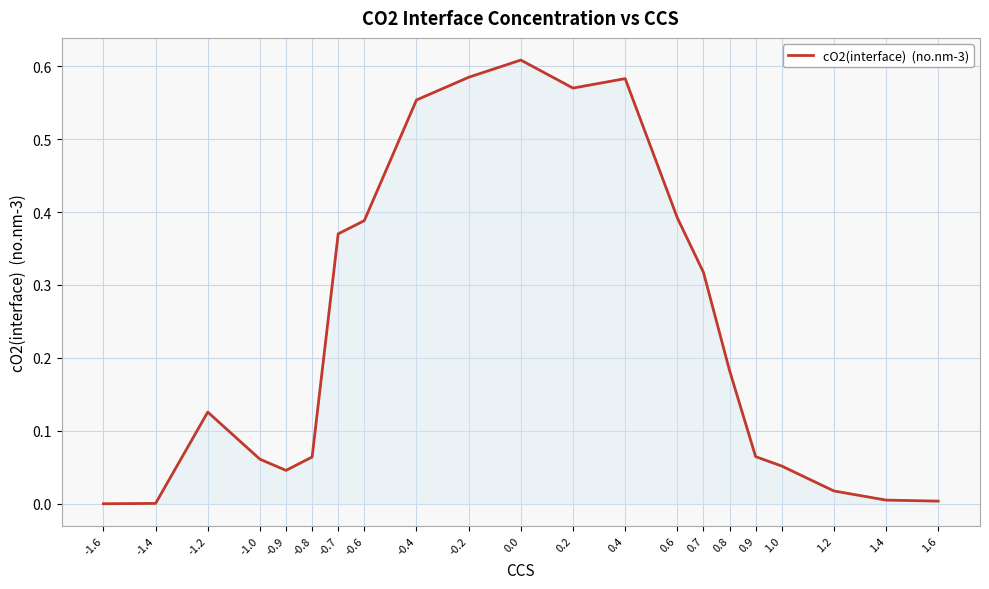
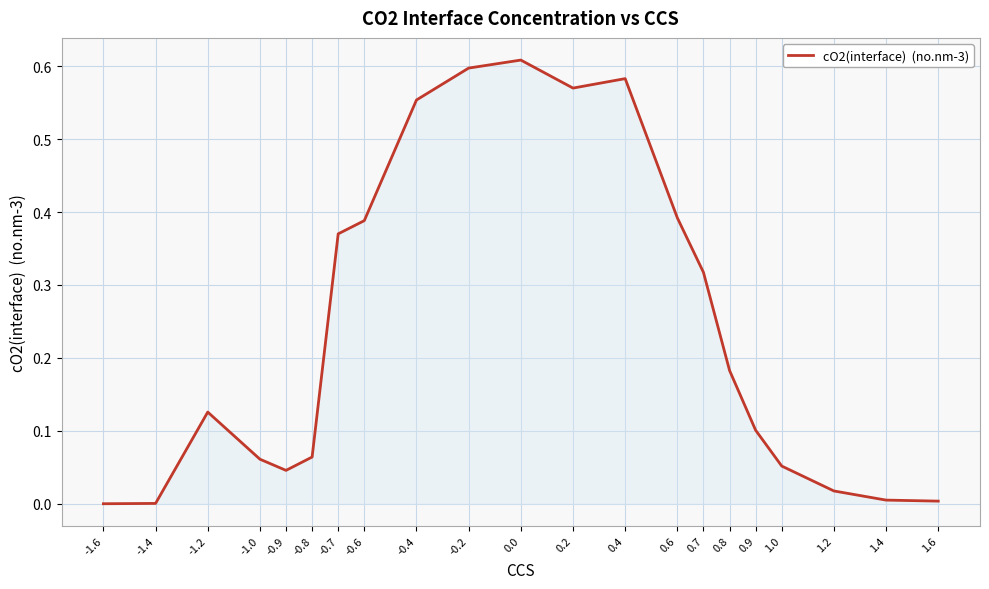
-0.2: 0.58 -> 0.60
0.9: 0.06 -> 0.10
